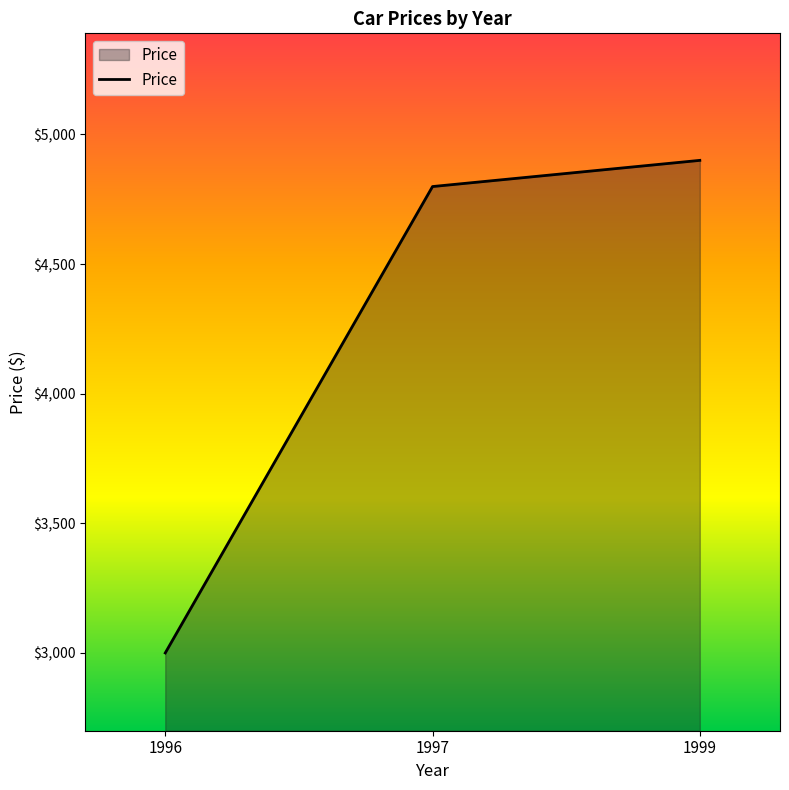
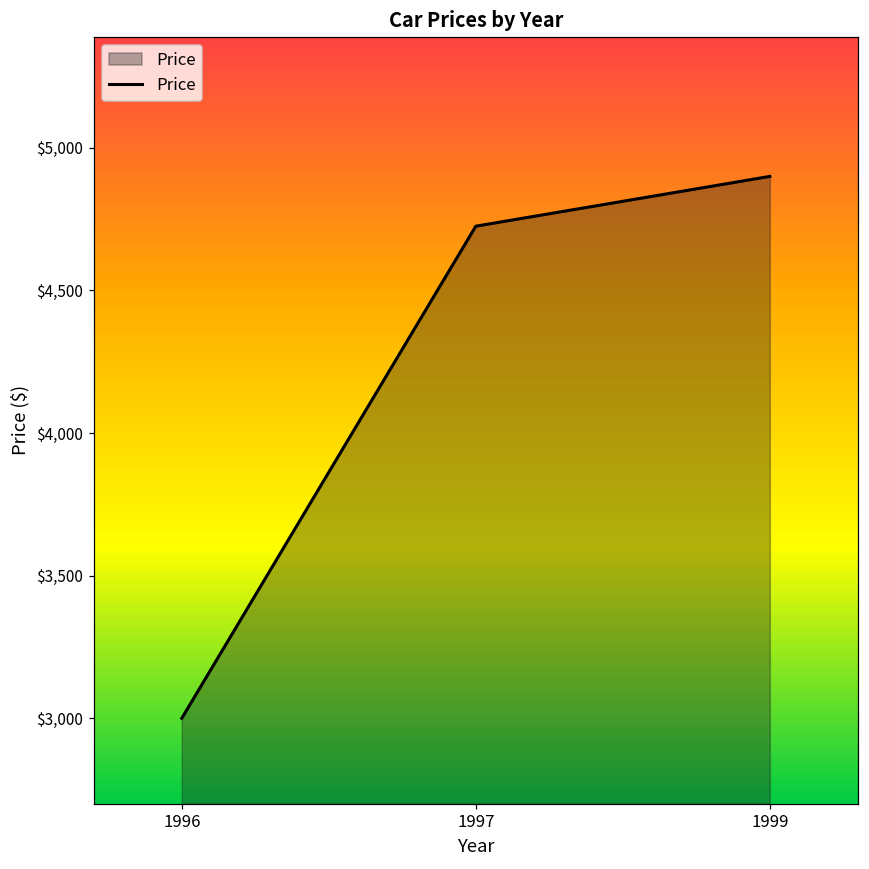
1997: $4,800 -> $4,730
